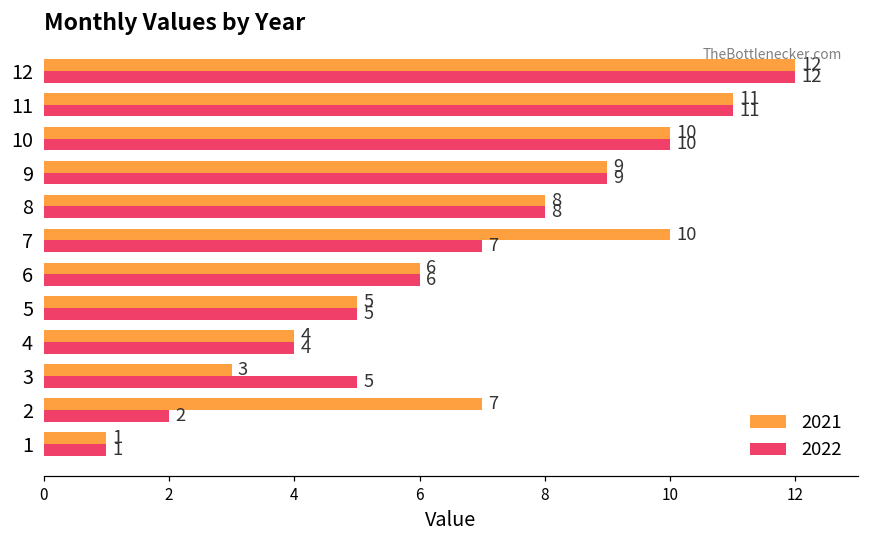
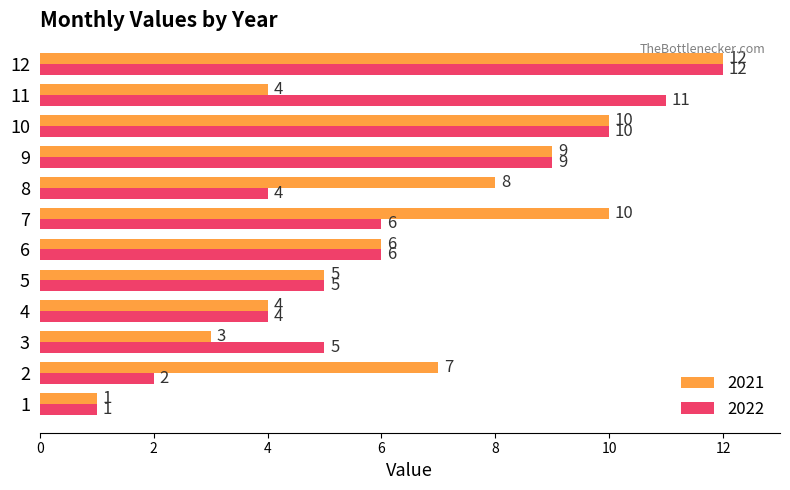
2021, 11: 11 -> 4
2022, 8: 8 -> 4
2022, 7: 7 -> 6
